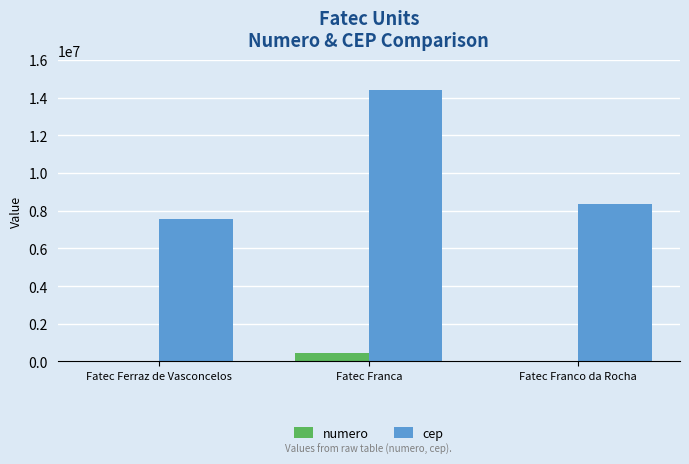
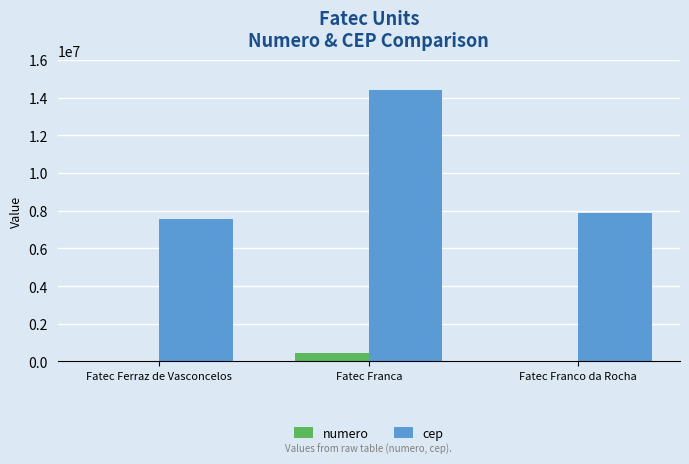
cep, Fatec Franco da Rocha: 8300000 -> 7900000
